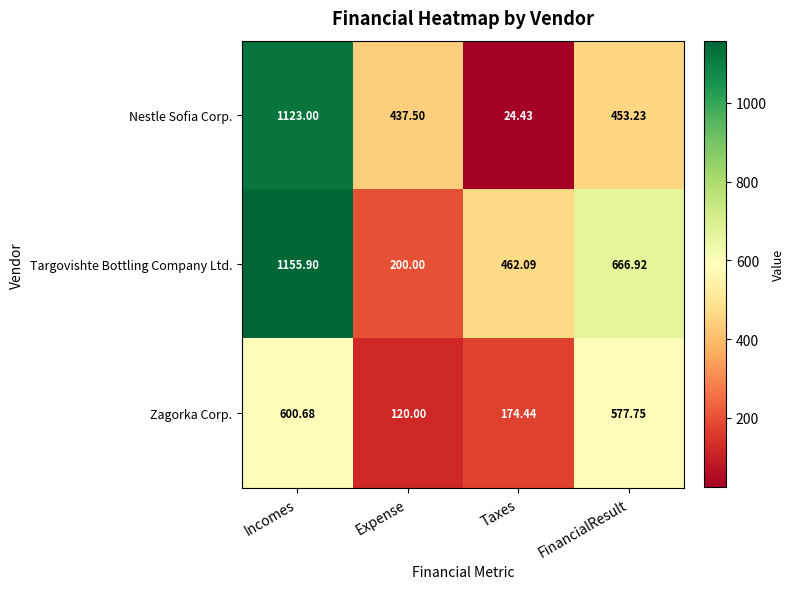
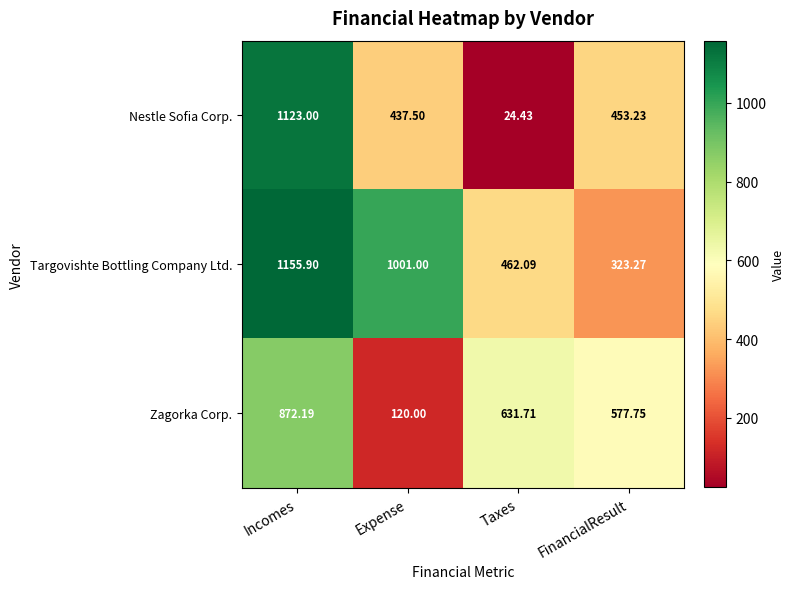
Targovishte Bottling Company Ltd., Expense: 200.00 -> 1001.00
Targovishte Bottling Company Ltd., FinancialResult: 666.92 -> 323.27
Zagorka Corp., Incomes: 600.68 -> 872.19
Zagorka Corp., Taxes: 174.44 -> 631.71
